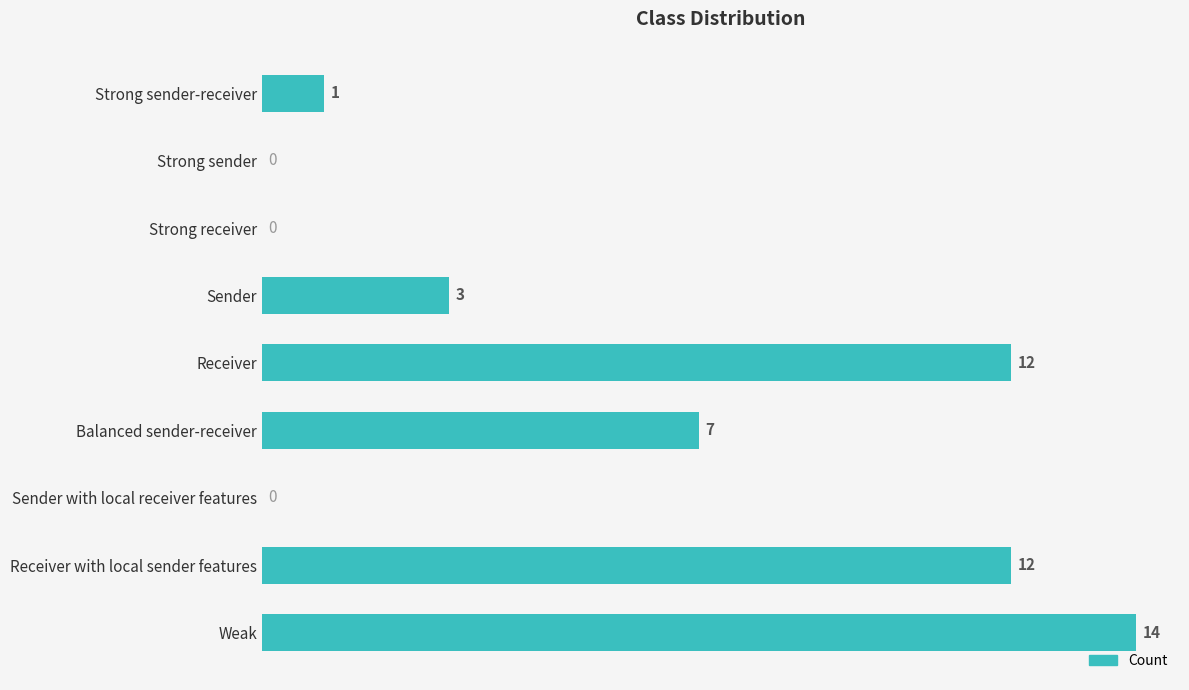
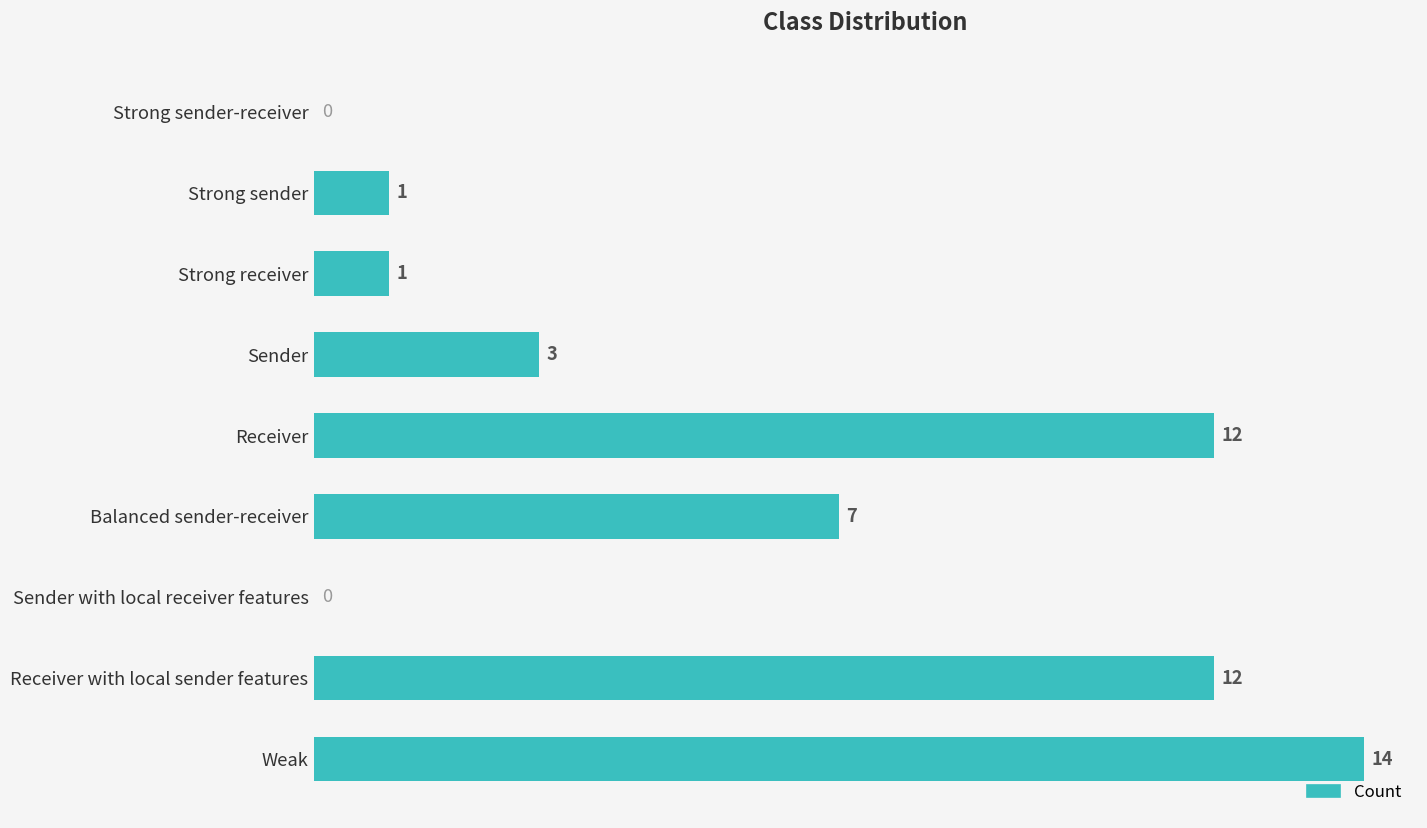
Strong sender-receiver: 1 -> 0
Strong sender: 0 -> 1
Strong receiver: 0 -> 1
